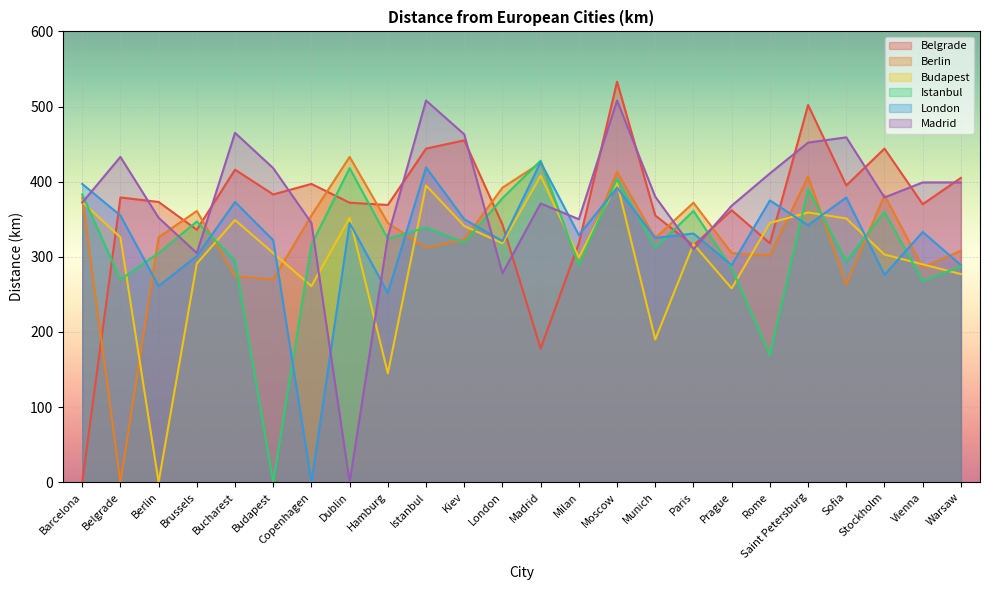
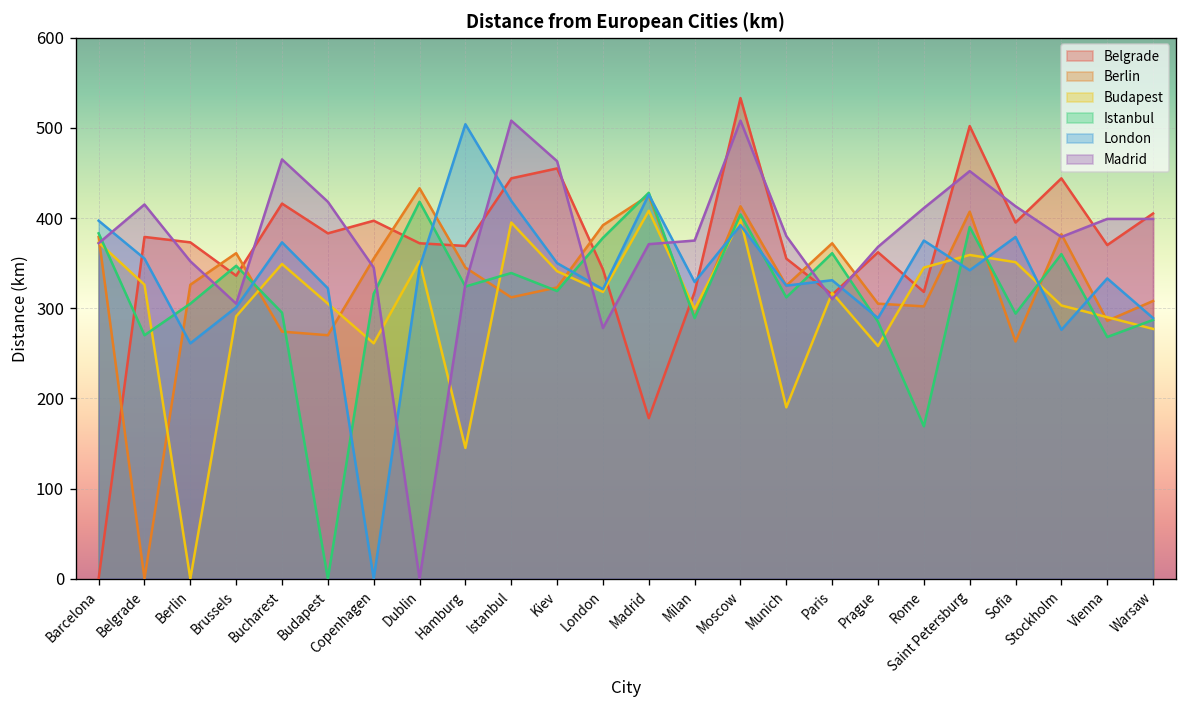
Madrid, Belgrade: 430 -> 420
London, Hamburg: 250 -> 500
Madrid, Milan: 350 -> 380
Madrid, Sofia: 460 -> 410
